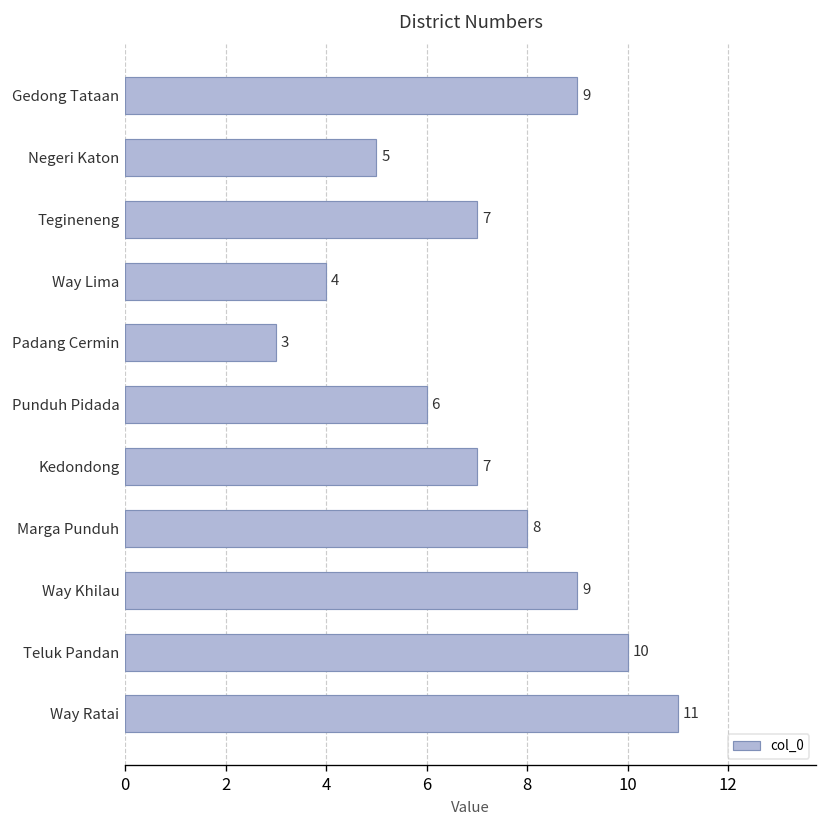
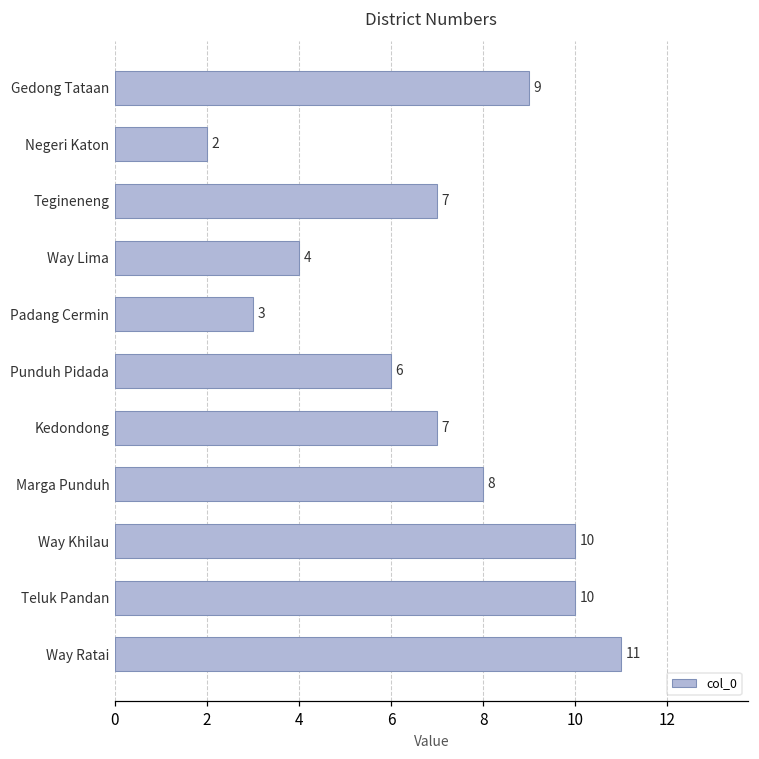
Negeri Katon: 5 -> 2
Way Khilau: 9 -> 10
